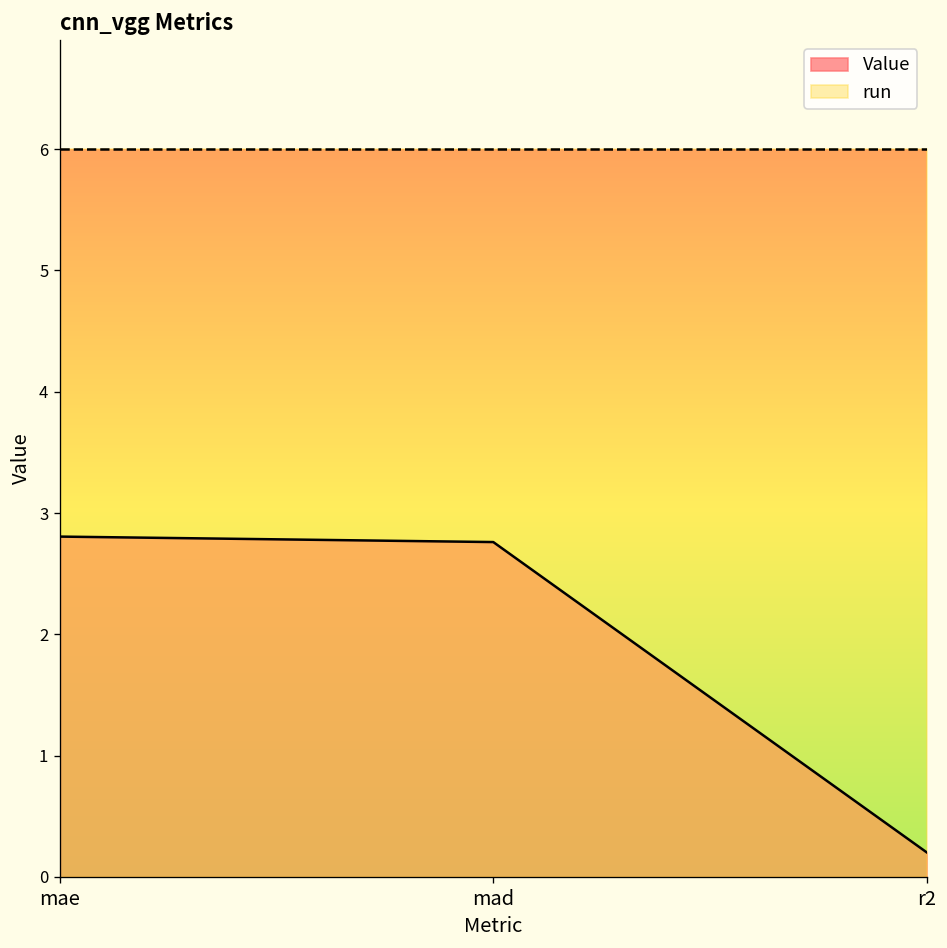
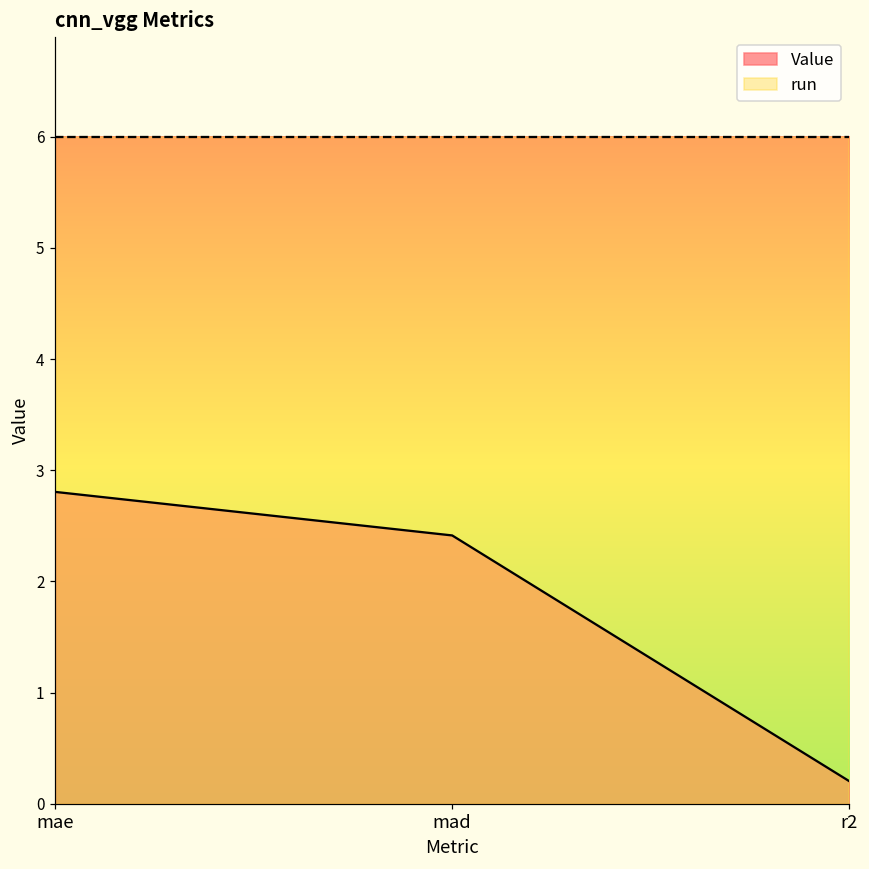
Value, mad: 2.76 -> 2.41
